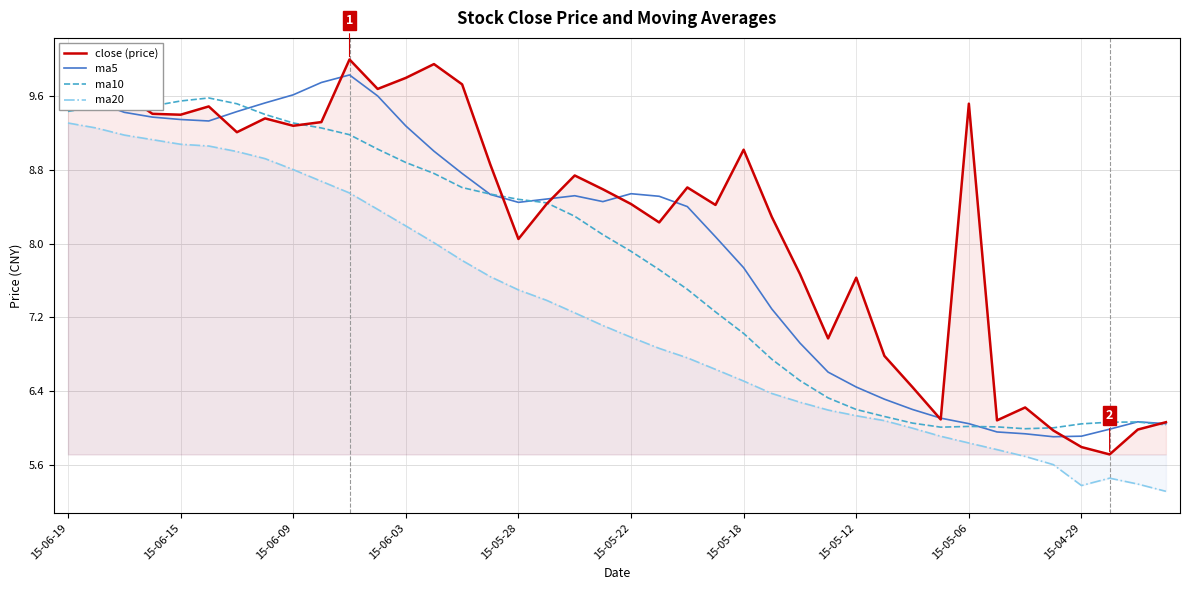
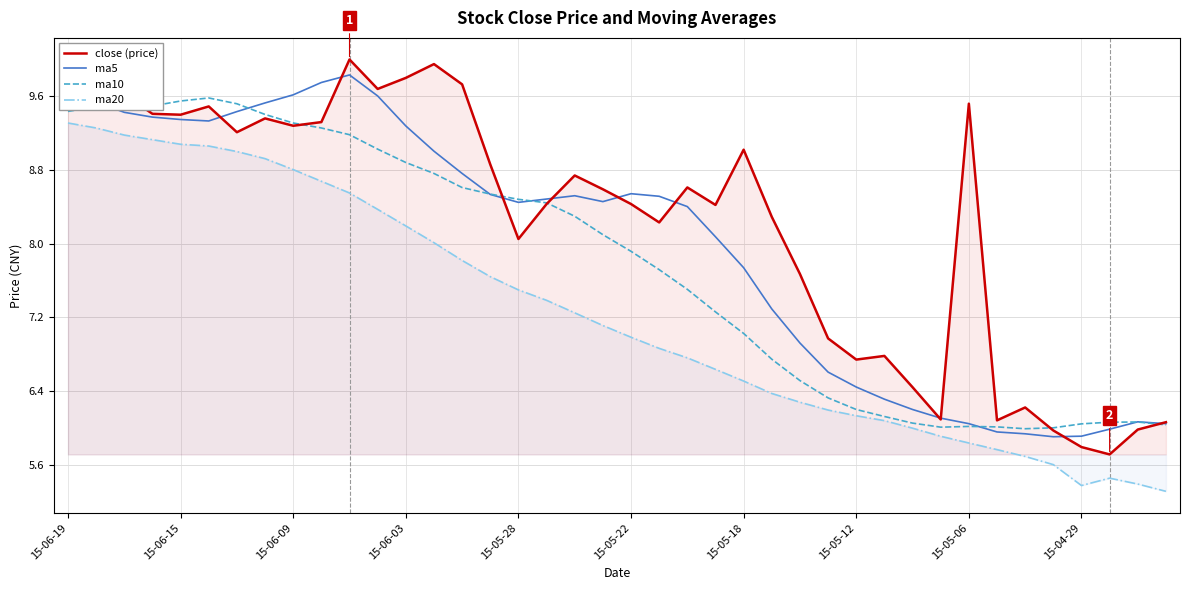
close (price), 15-05-12: 7.6 -> 6.7
